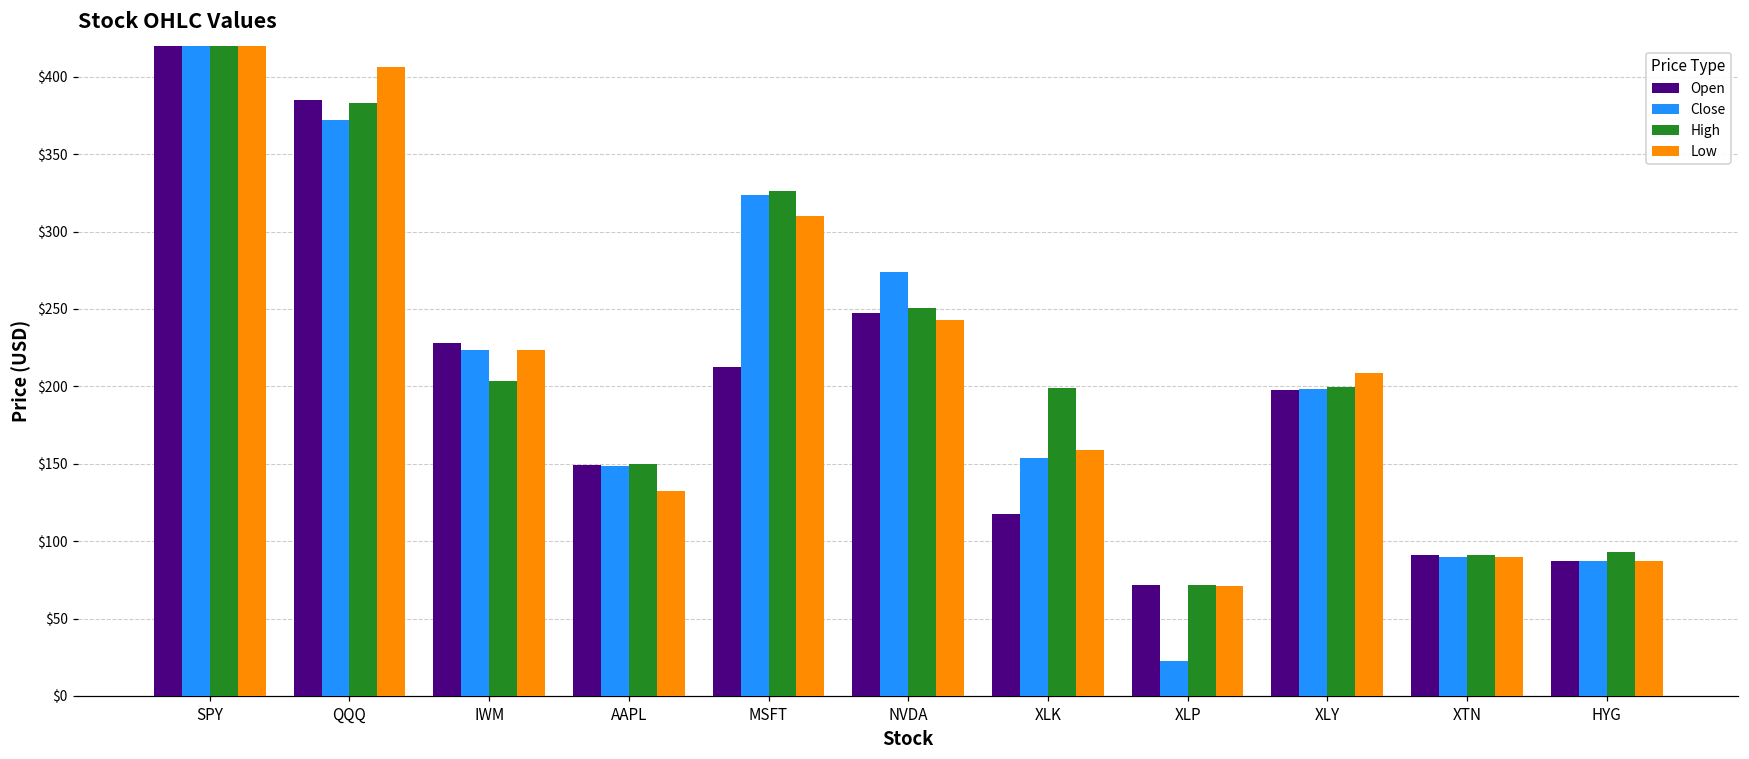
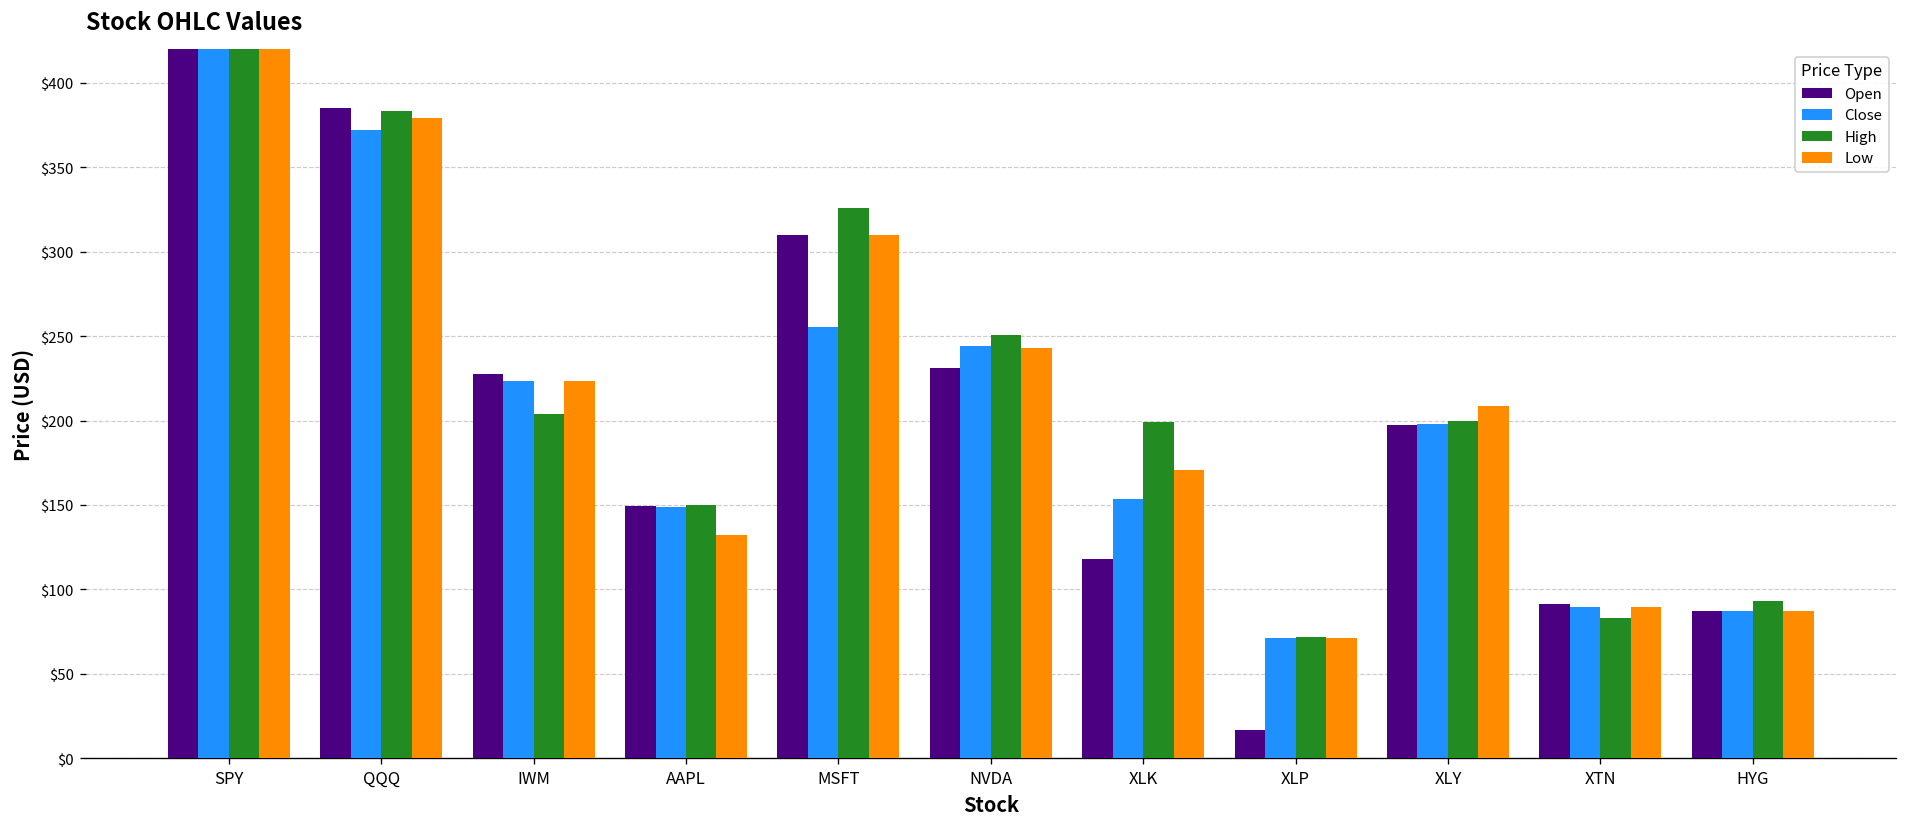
Low, QQQ: $406 -> $379
Open, MSFT: $212 -> $310
Close, MSFT: $323 -> $256
Open, NVDA: $247 -> $231
Close, NVDA: $274 -> $244
Low, XLK: $159 -> $171
Open, XLP: $71 -> $17
Close, XLP: $22 -> $71
High, XTN: $91 -> $83
